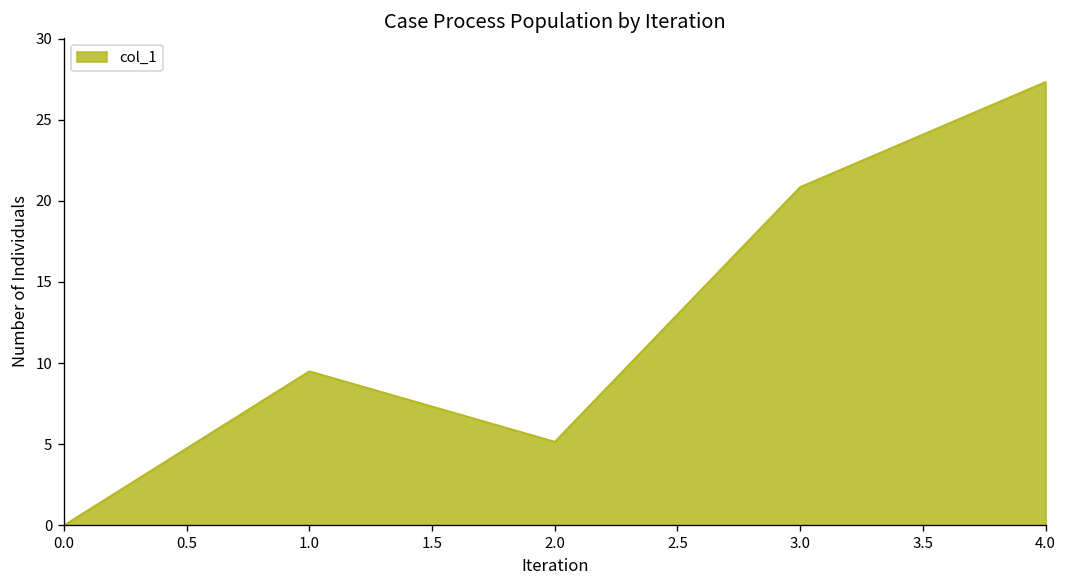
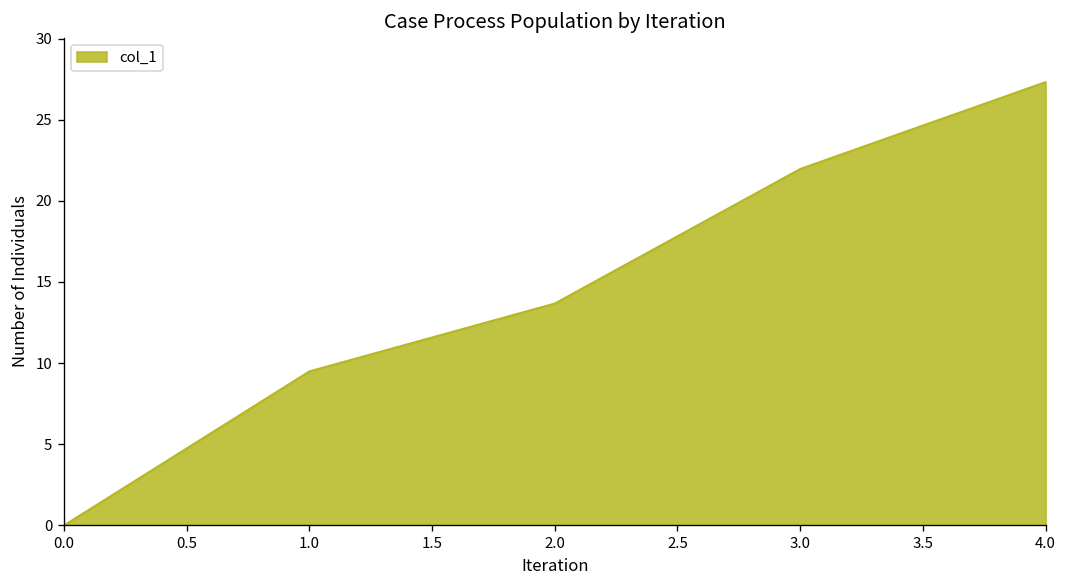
2.0: 5.2 -> 13.7
3.0: 20.9 -> 22.0
